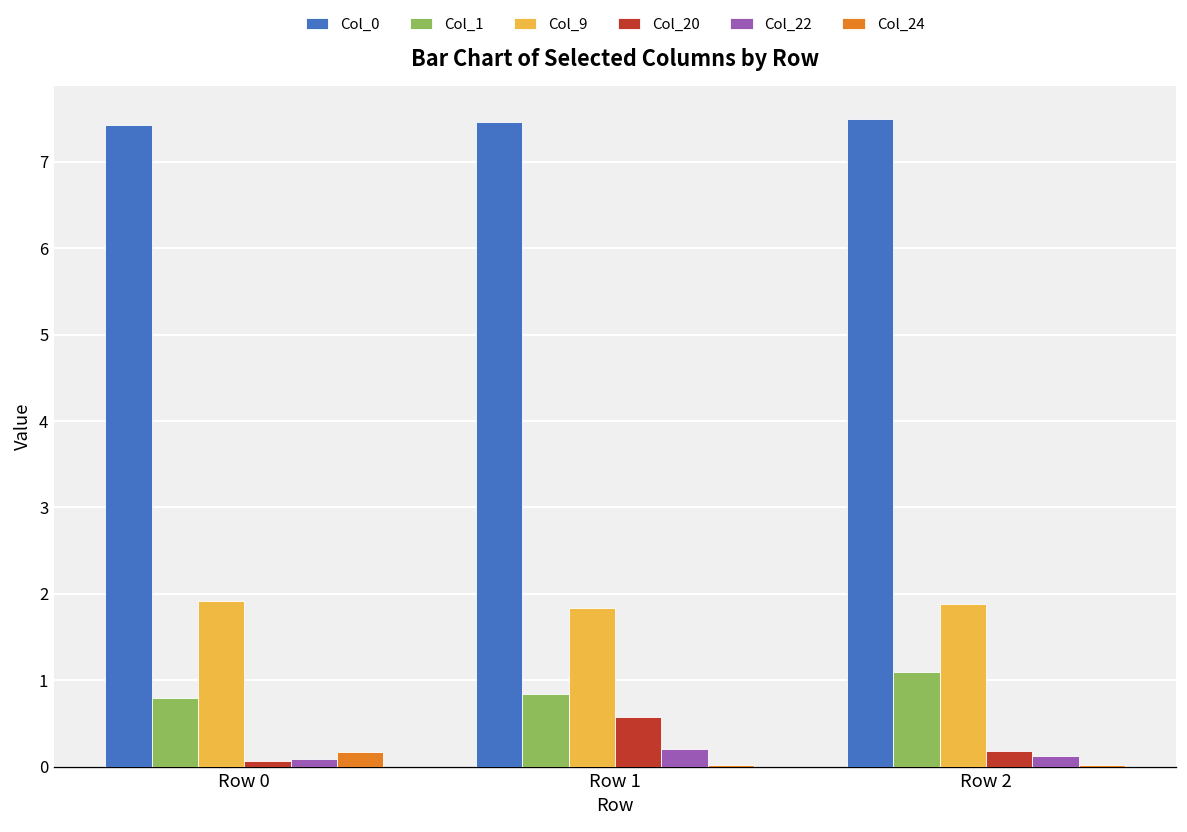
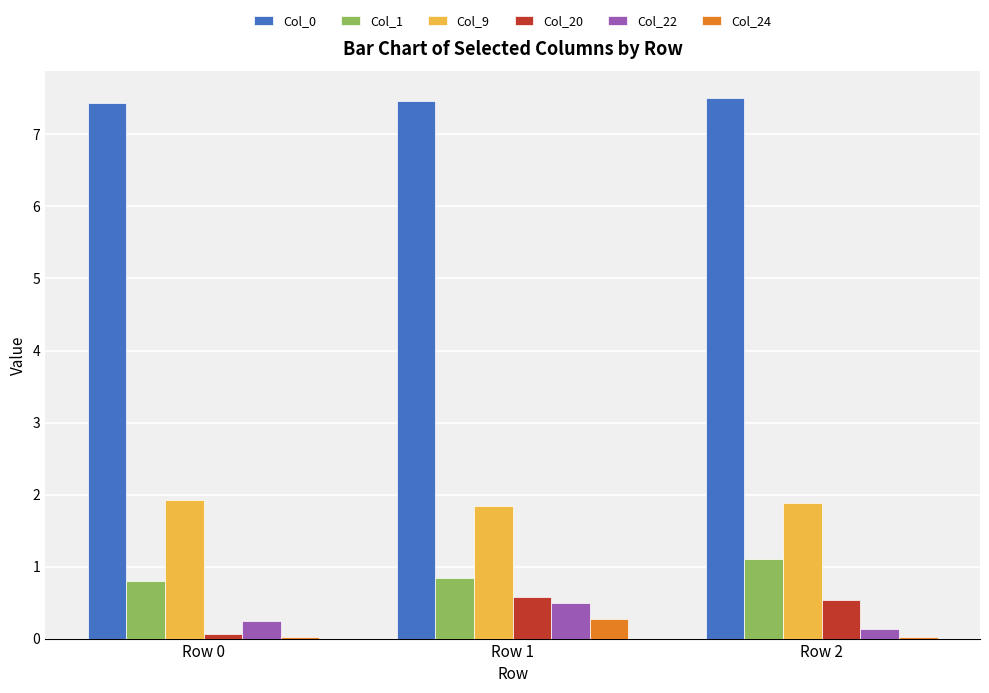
Col_22, Row 0: 0.1 -> 0.2
Col_24, Row 0: 0.2 -> 0.0
Col_22, Row 1: 0.2 -> 0.5
Col_24, Row 1: 0.0 -> 0.3
Col_20, Row 2: 0.2 -> 0.5
